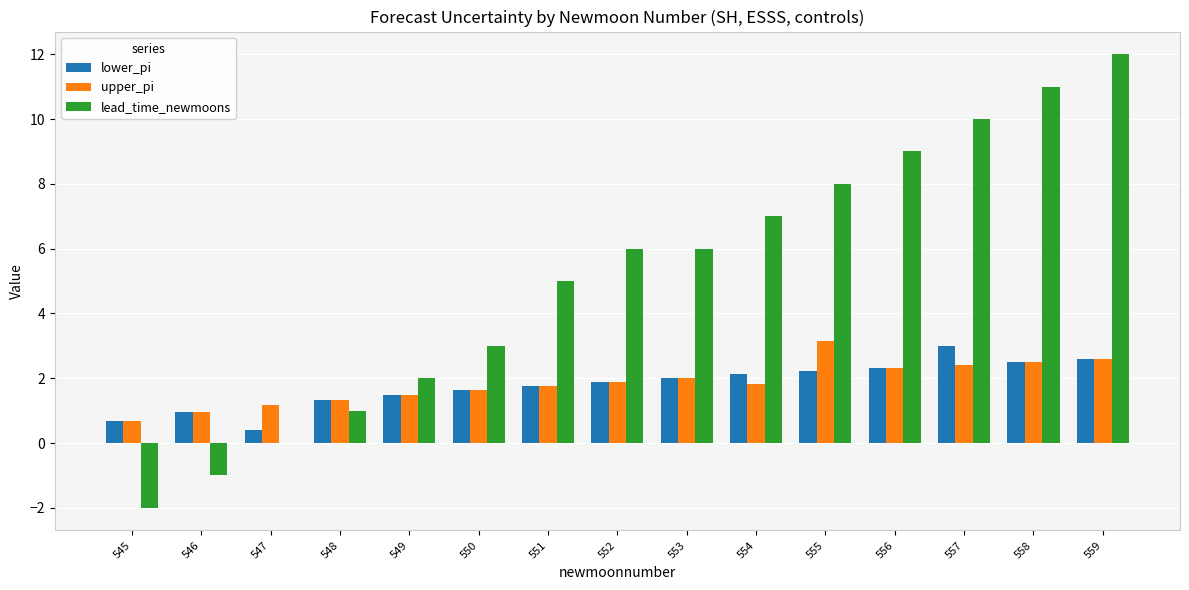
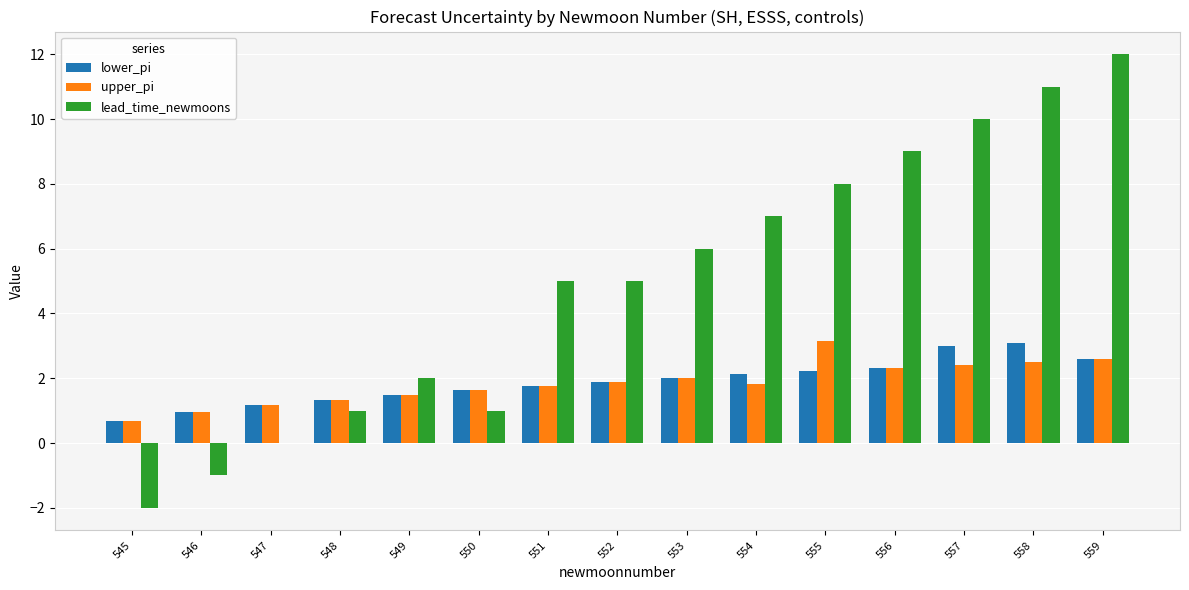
lower_pi, 547: 0.4 -> 1.2
lead_time_newmoons, 550: 3 -> 1
lead_time_newmoons, 552: 6 -> 5
lower_pi, 558: 2.5 -> 3.1
